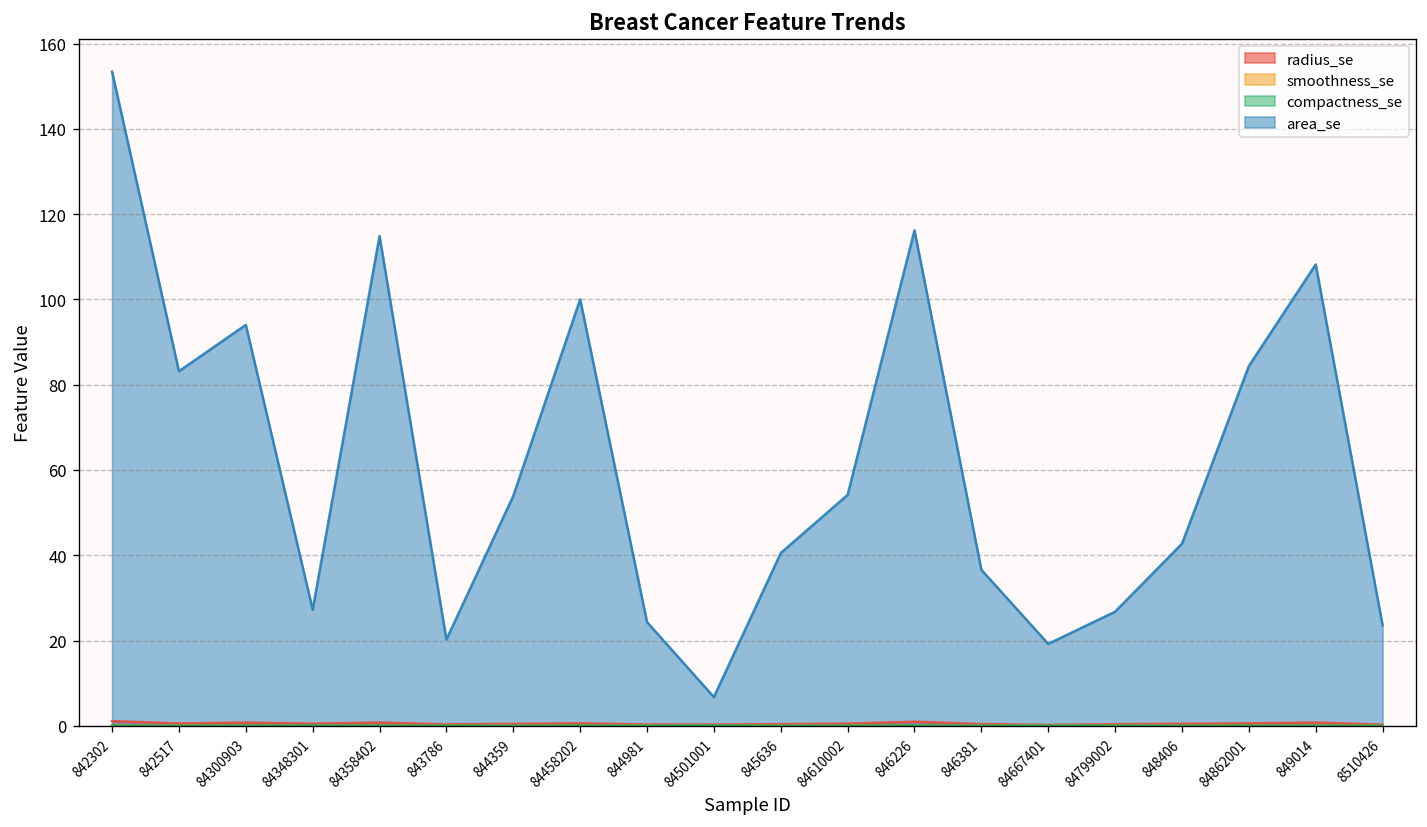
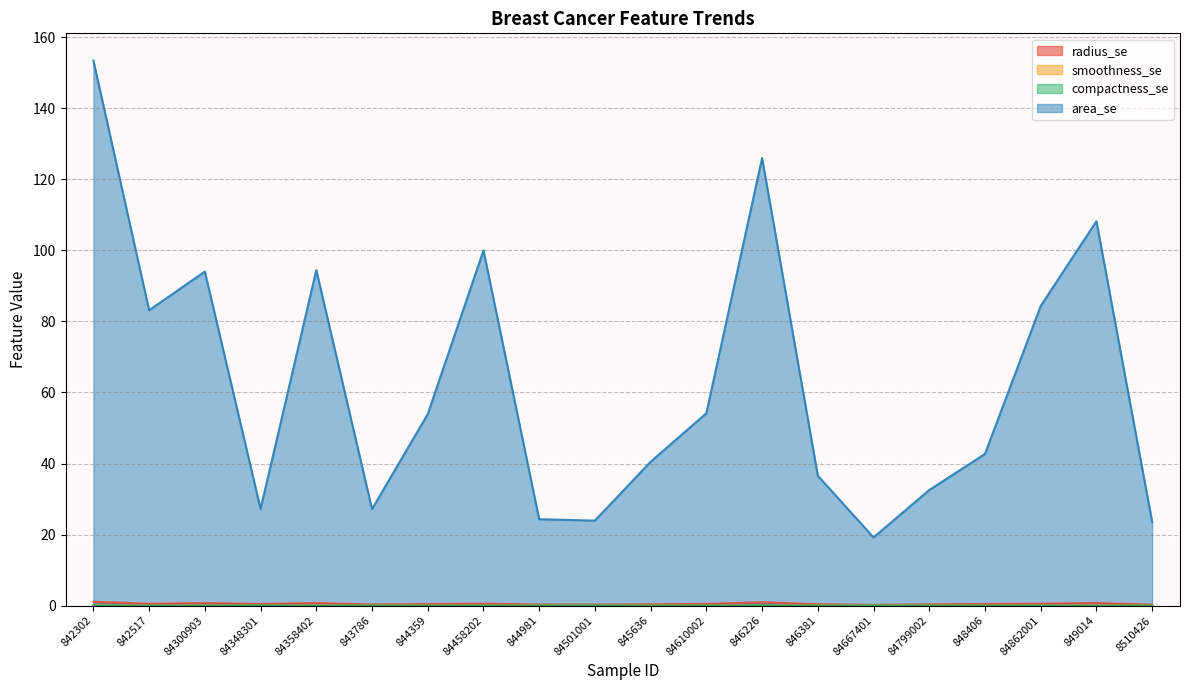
area_se, 84358402: 115 -> 94
area_se, 843786: 20 -> 27
area_se, 84501001: 7 -> 24
area_se, 846226: 116 -> 126
area_se, 84799002: 27 -> 33
